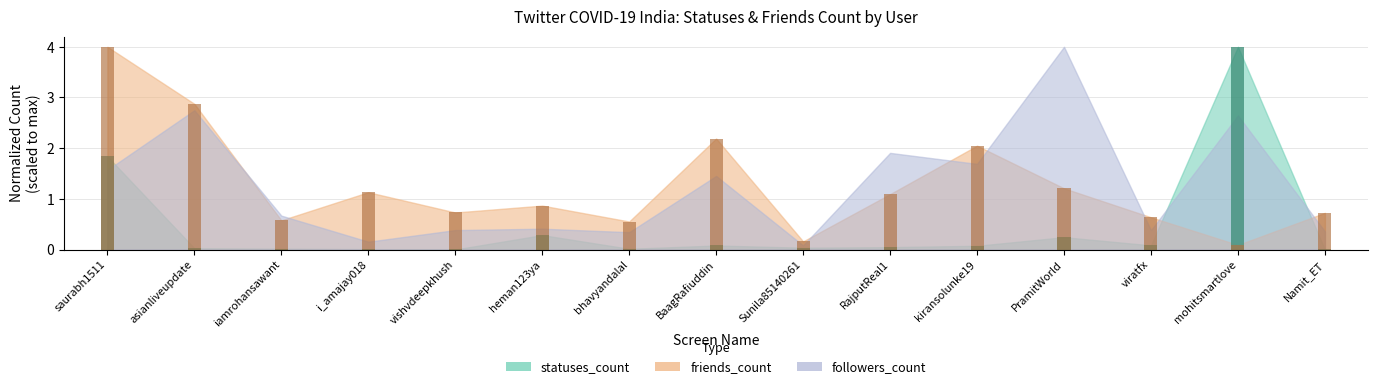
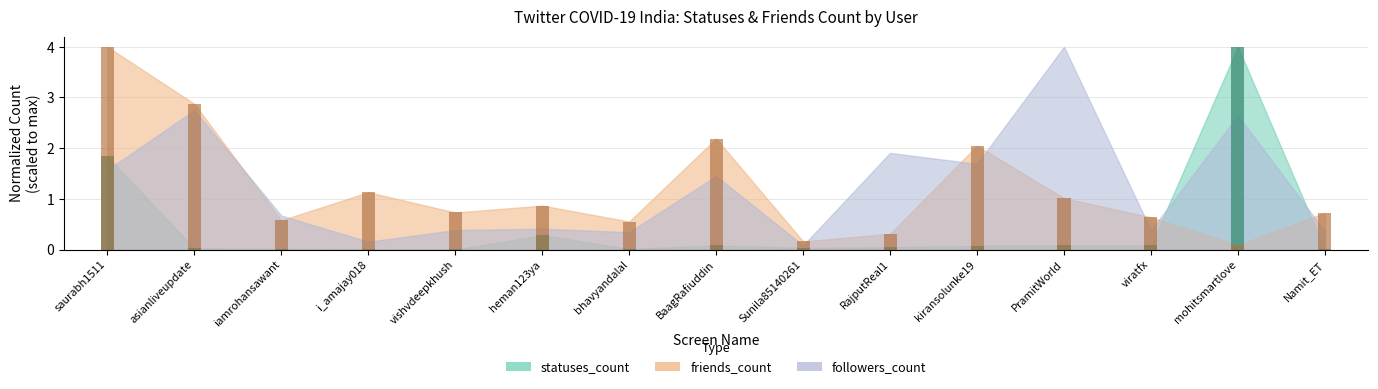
friends_count, RajputReal1: 1.1 -> 0.3
statuses_count, PramitWorld: 0.2 -> 0.1
friends_count, PramitWorld: 1.2 -> 1.0
